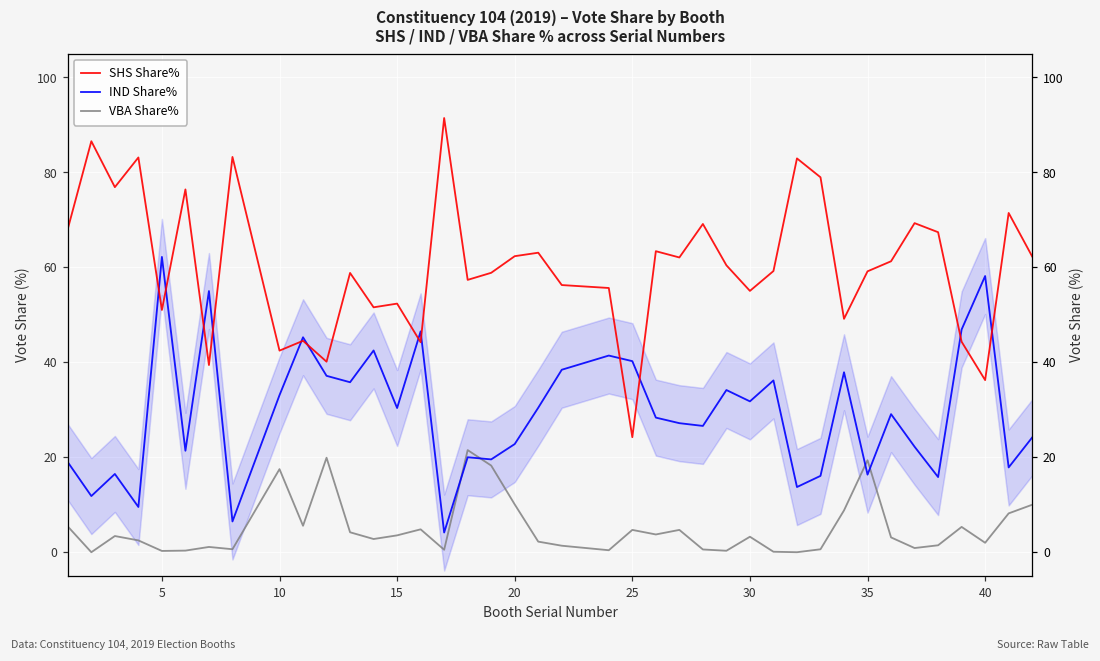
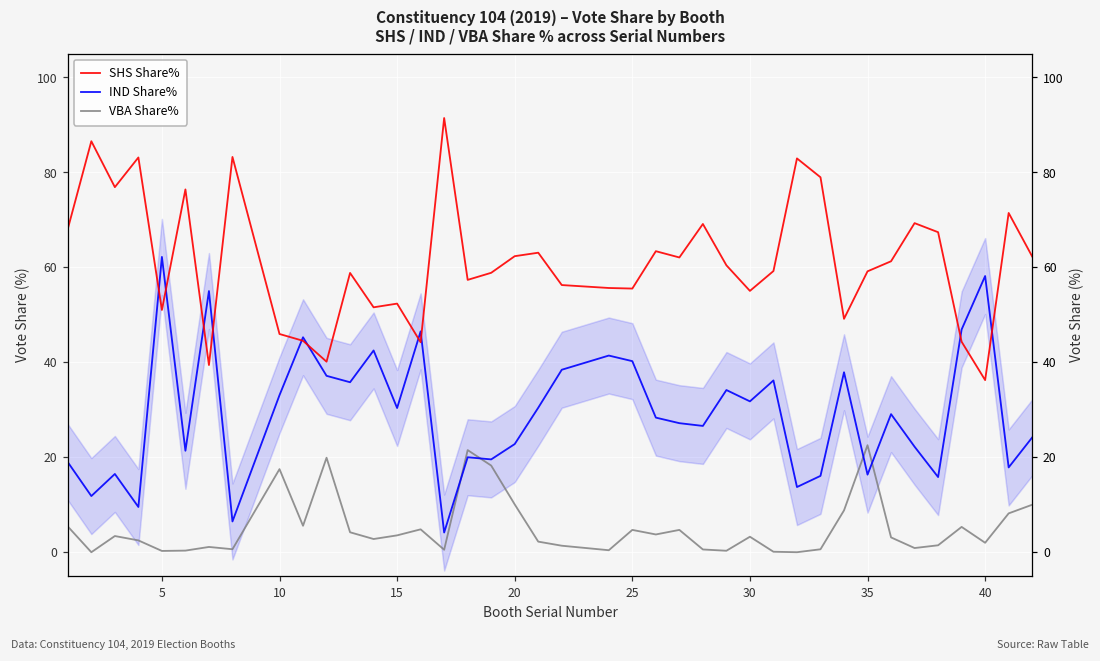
SHS Share%, 10: 42 -> 46
SHS Share%, 25: 24 -> 56
VBA Share%, 35: 19 -> 23
